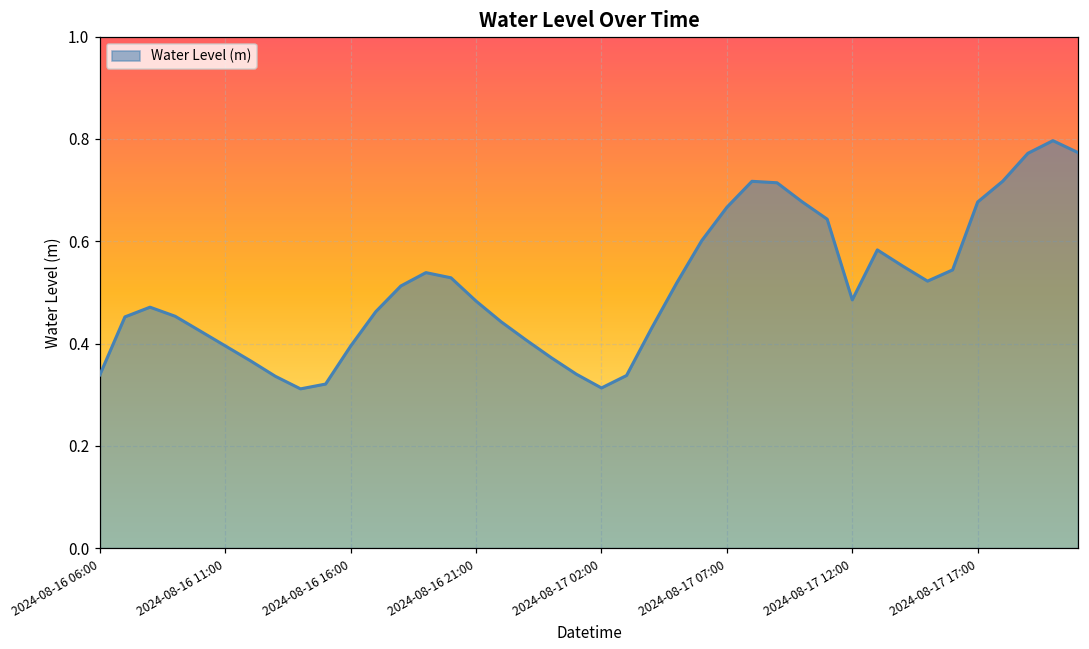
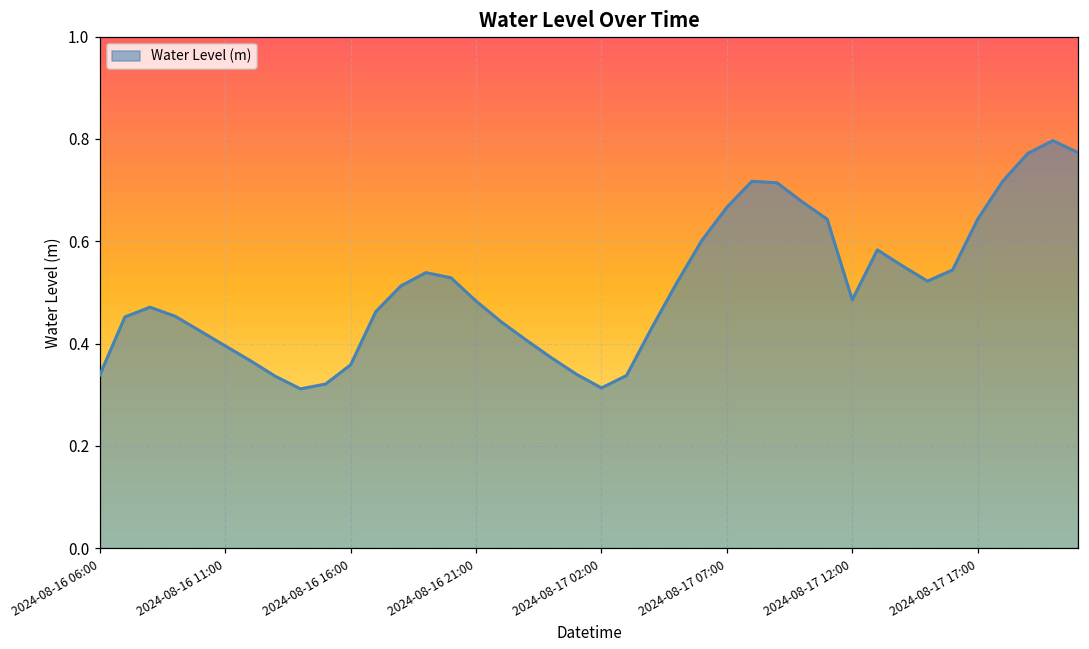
2024-08-16 16:00: 0.40 -> 0.36
2024-08-17 17:00: 0.68 -> 0.64
